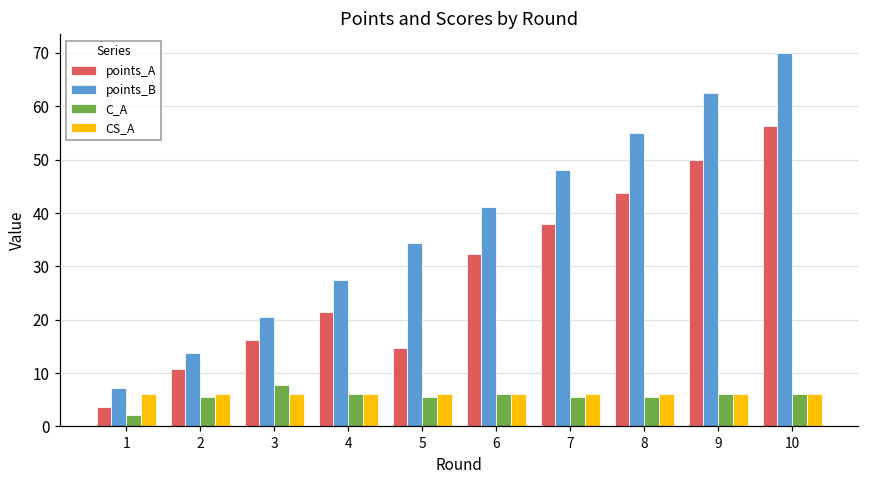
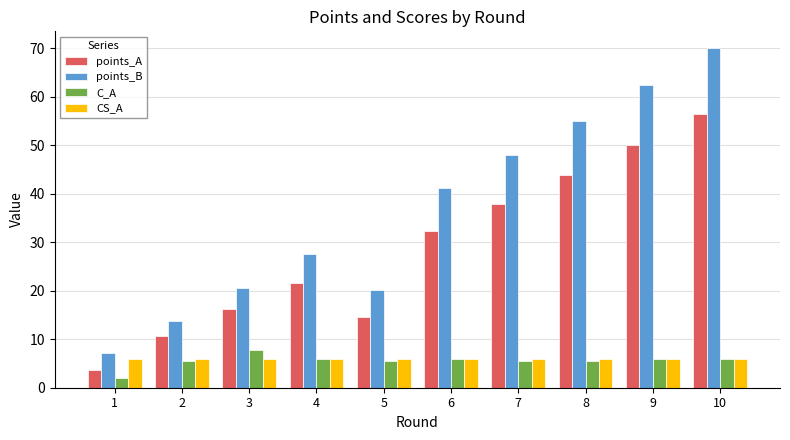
points_B, 5: 34 -> 20
